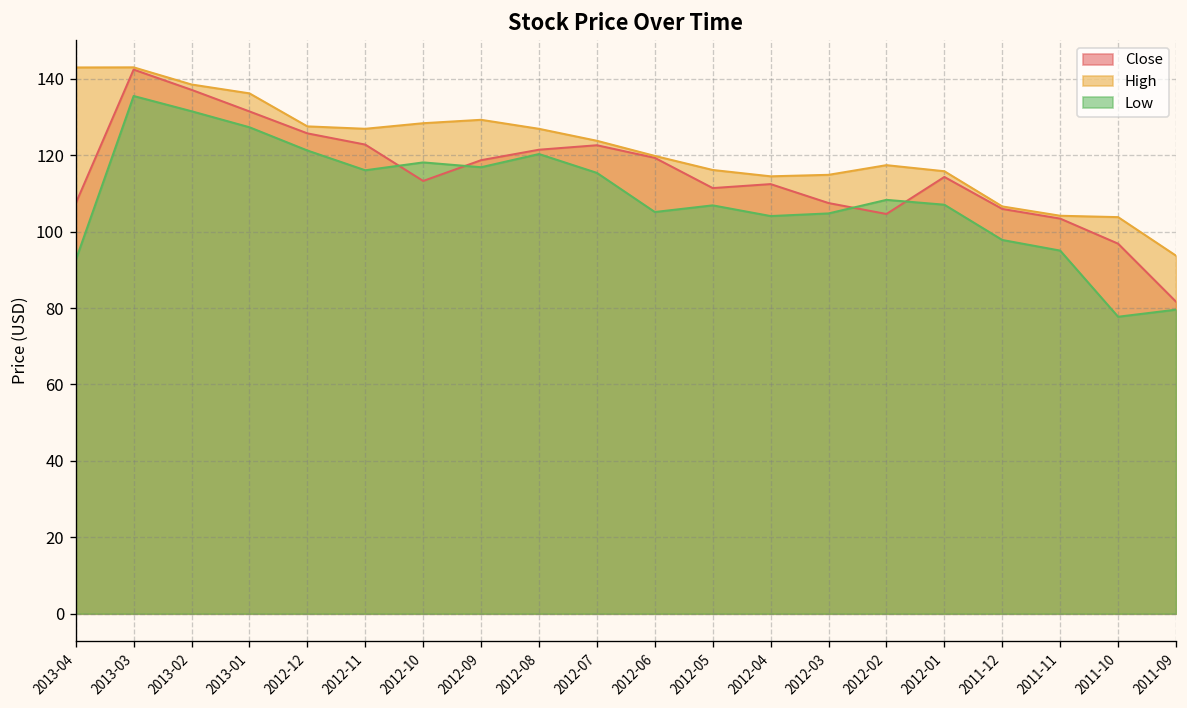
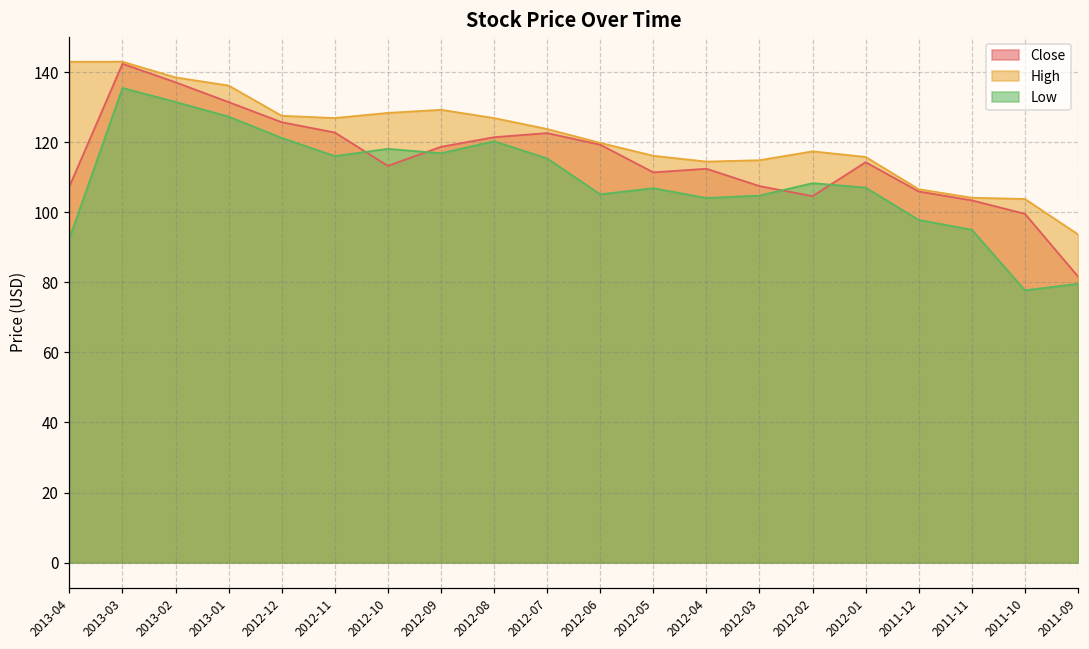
Close, 2011-10: 97 -> 100
